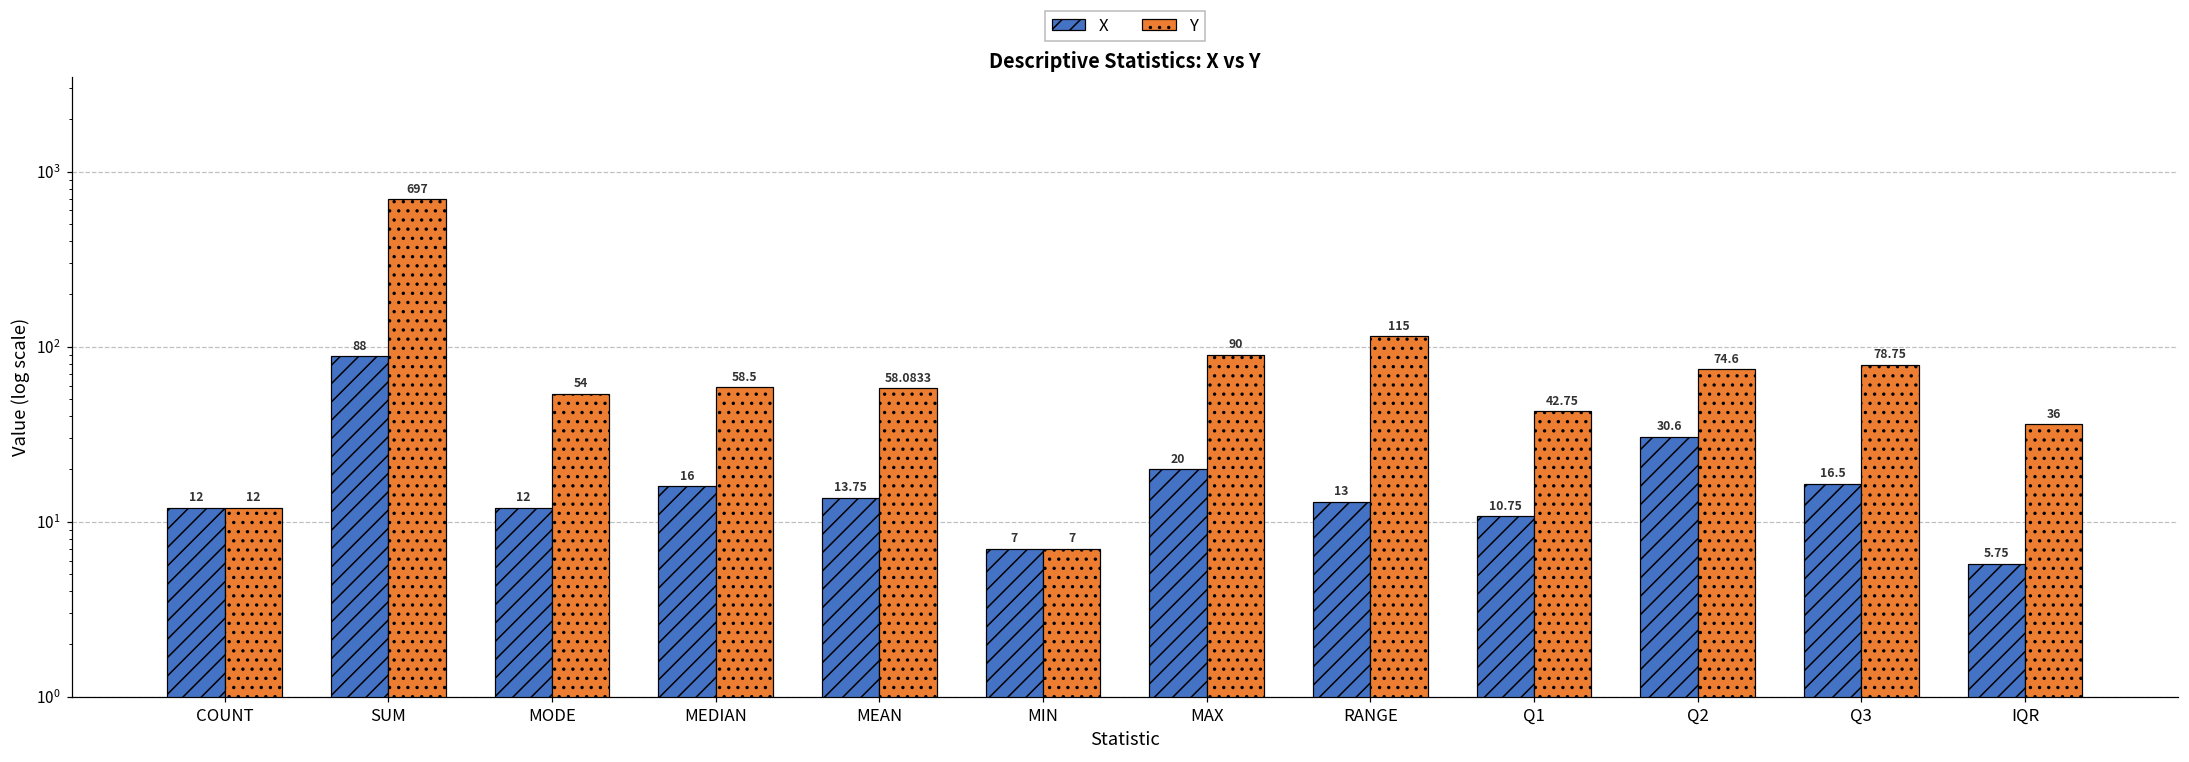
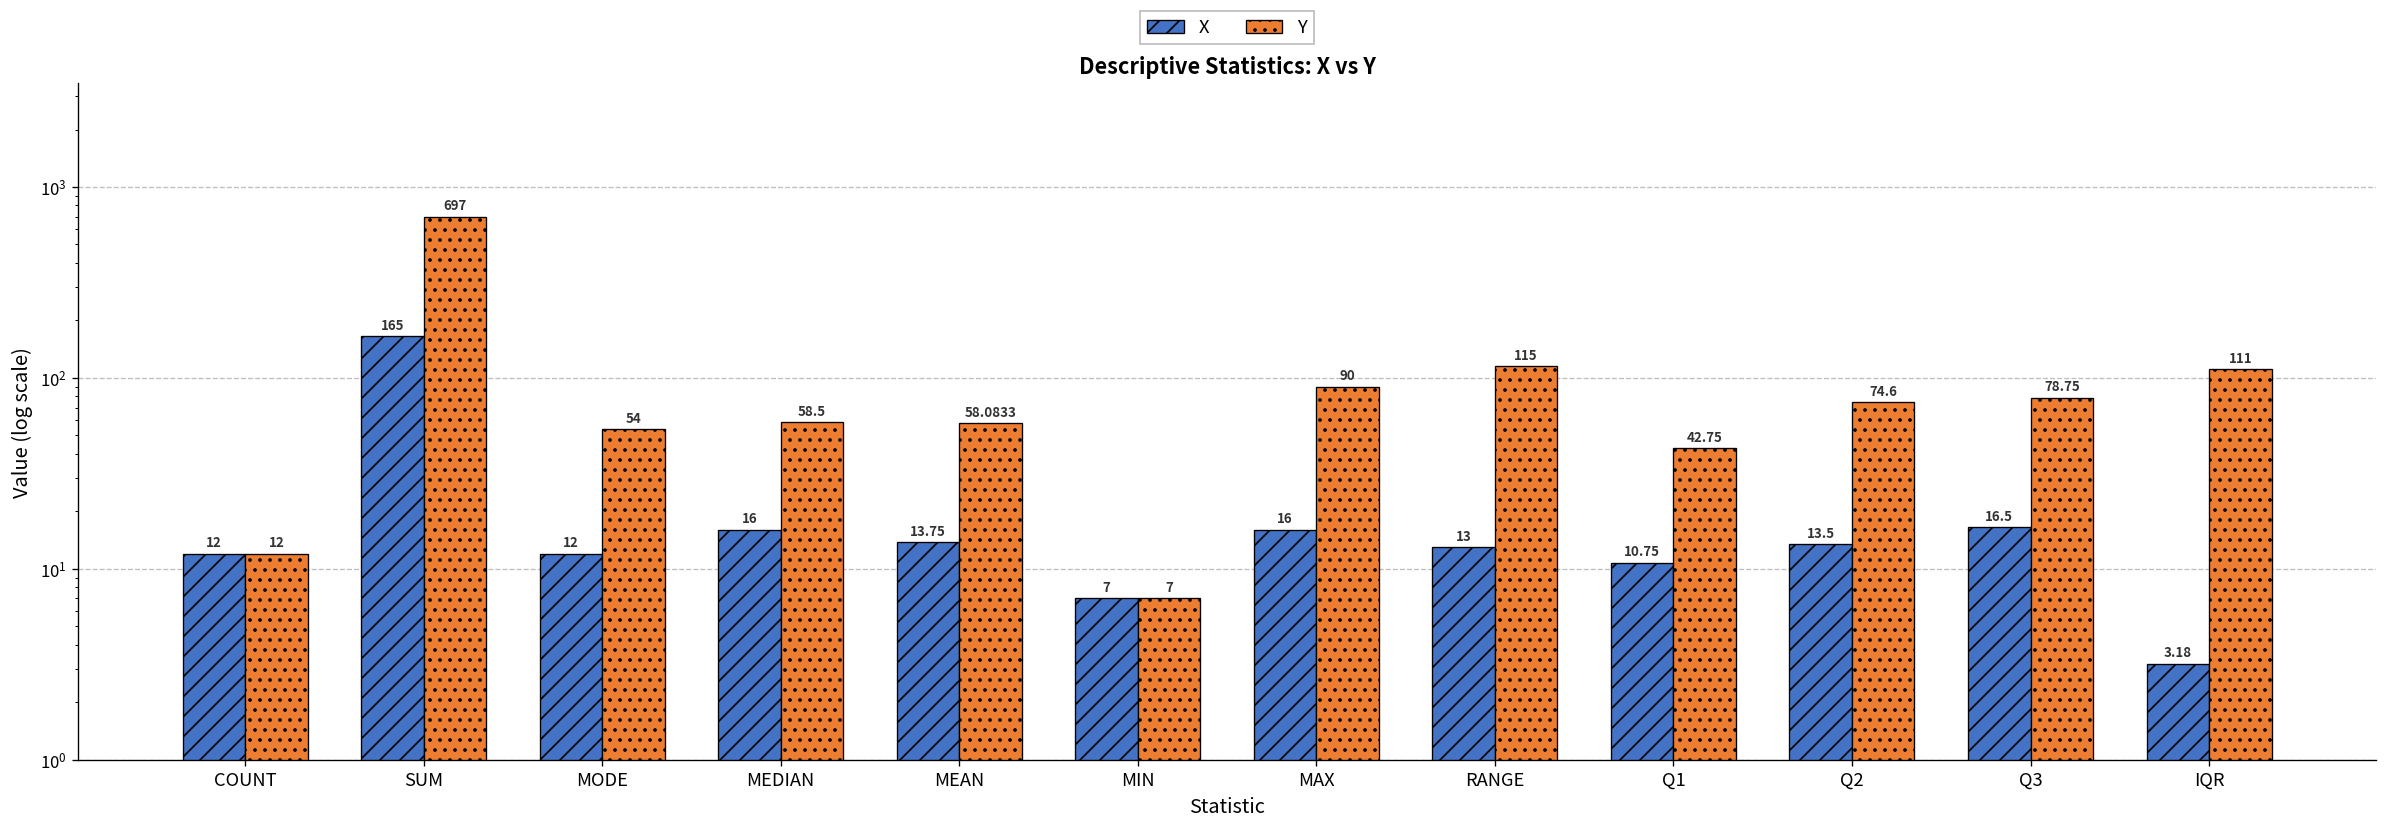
X, SUM: 88 -> 165
X, MAX: 20 -> 16
X, Q2: 30.6 -> 13.5
X, IQR: 5.75 -> 3.18
Y, IQR: 36 -> 111
